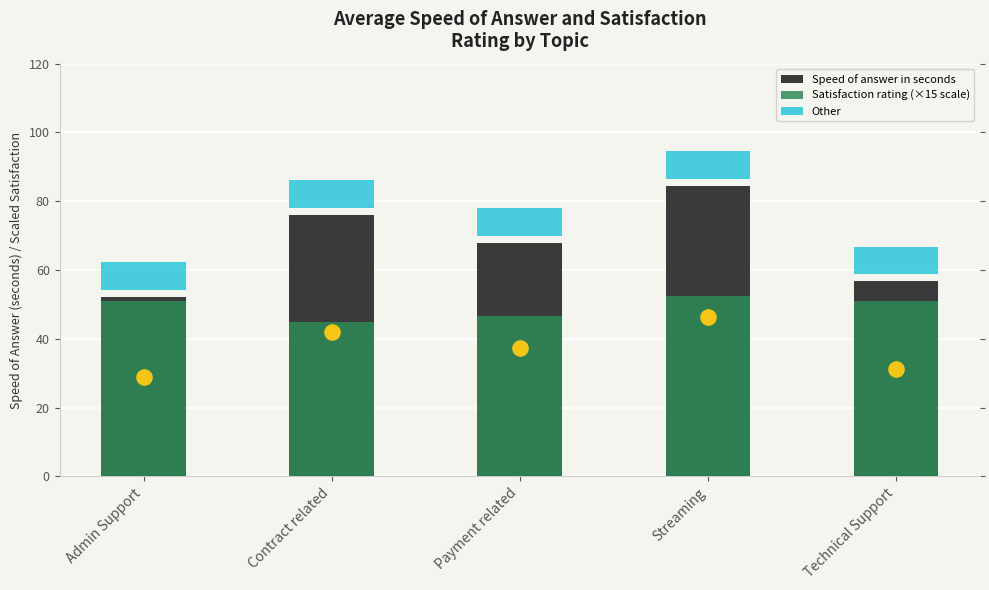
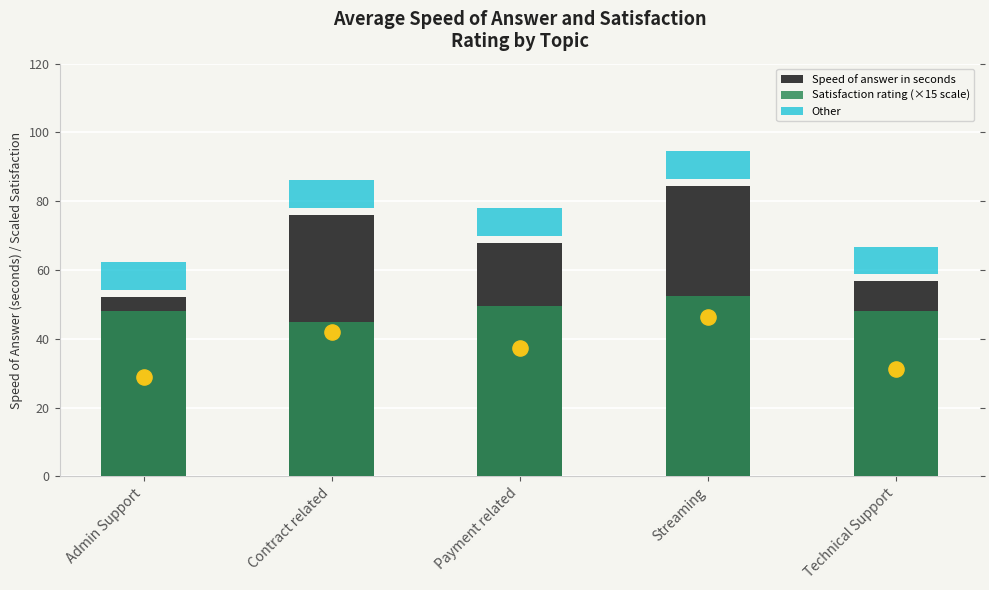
Satisfaction rating (×15 scale), Admin Support: 51 -> 48
Satisfaction rating (×15 scale), Payment related: 47 -> 50
Satisfaction rating (×15 scale), Technical Support: 51 -> 48
